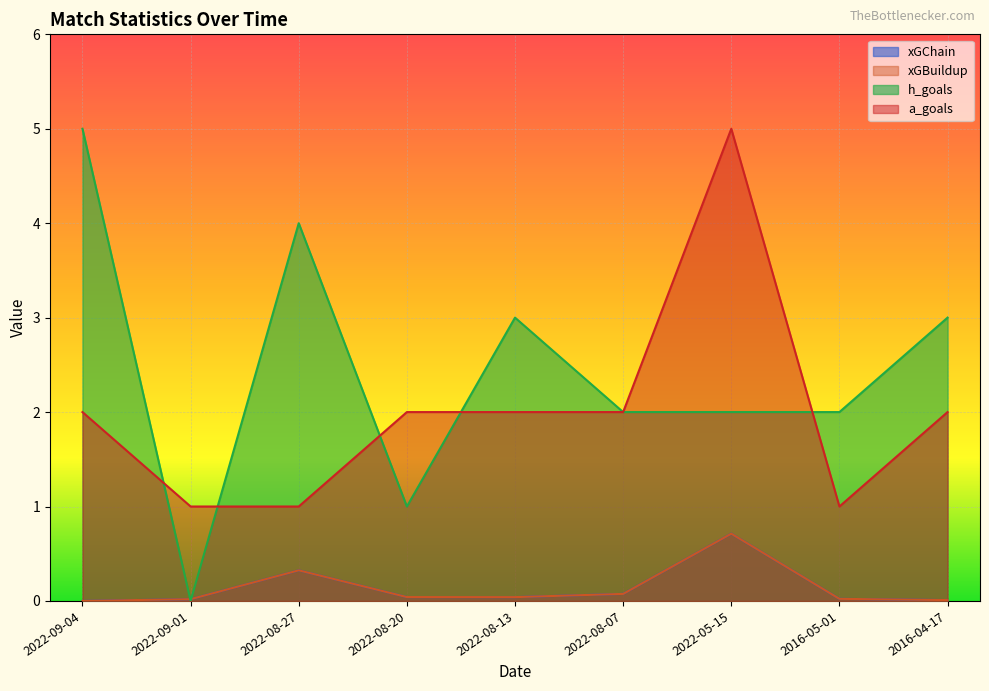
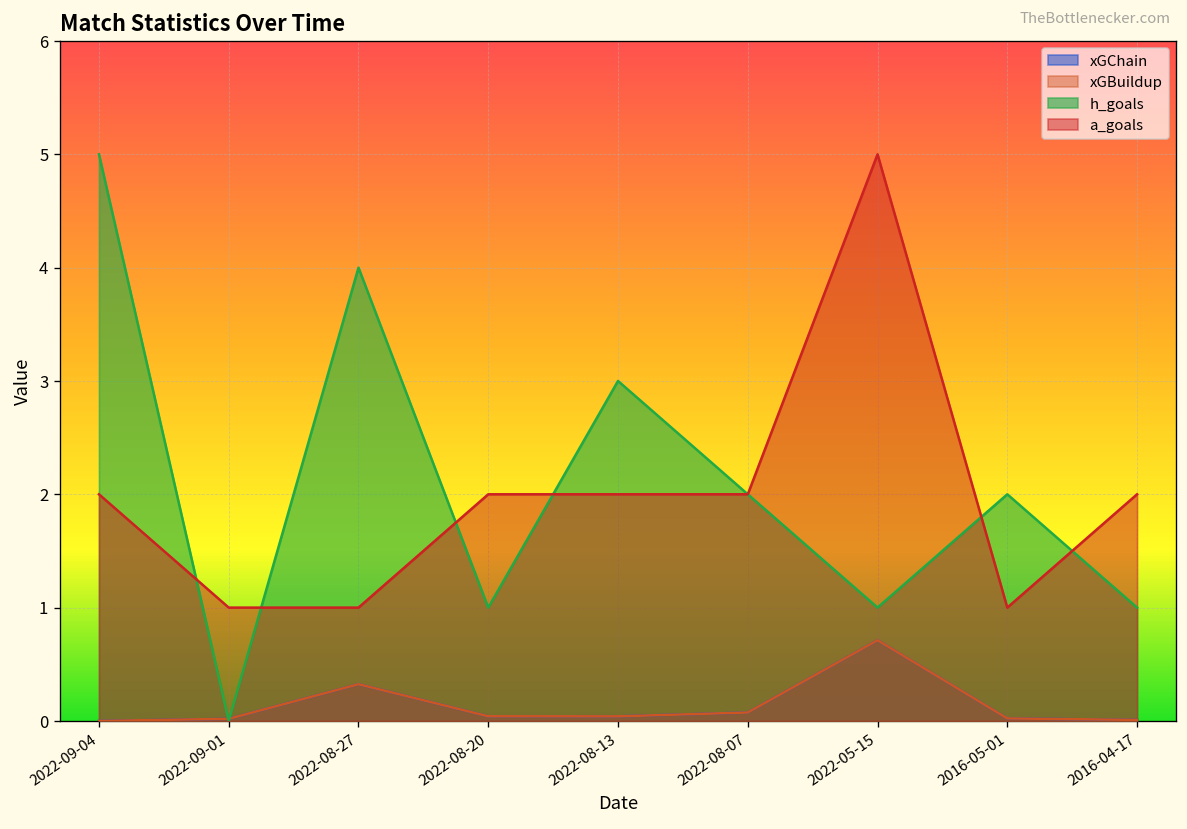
h_goals, 2022-05-15: 2 -> 1
h_goals, 2016-04-17: 3 -> 1
